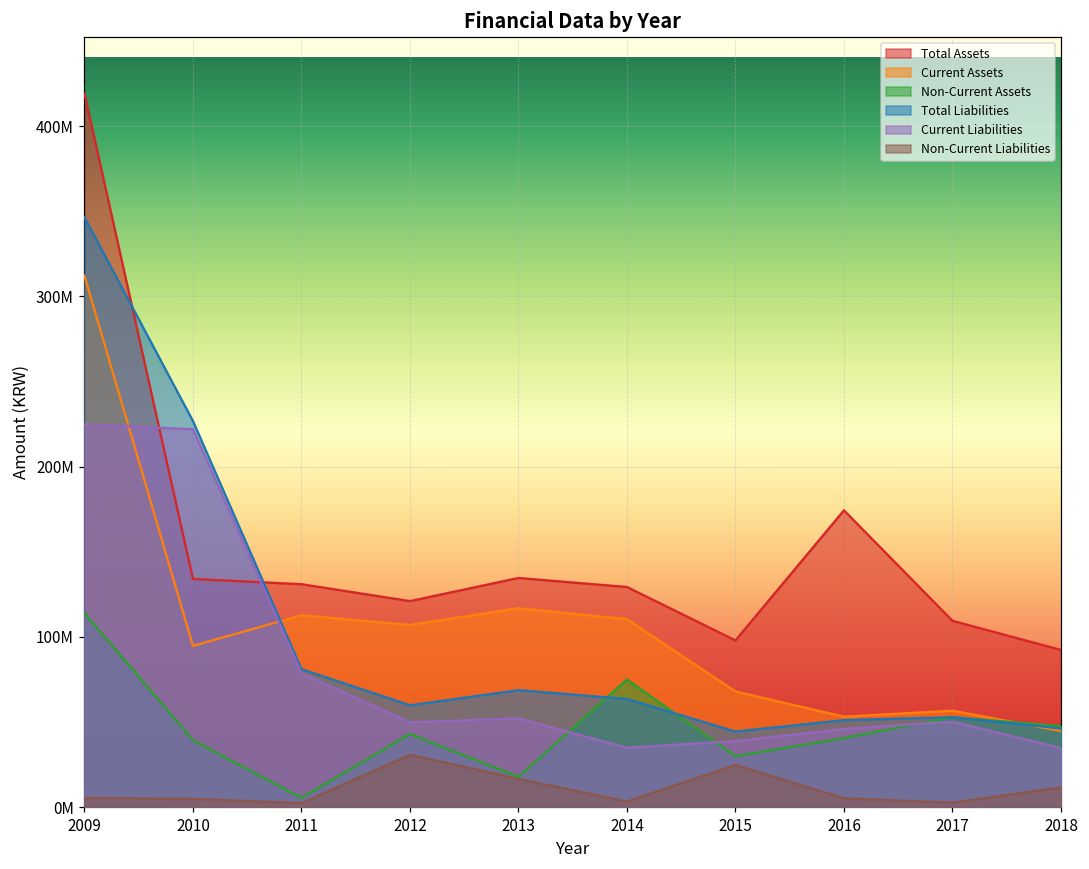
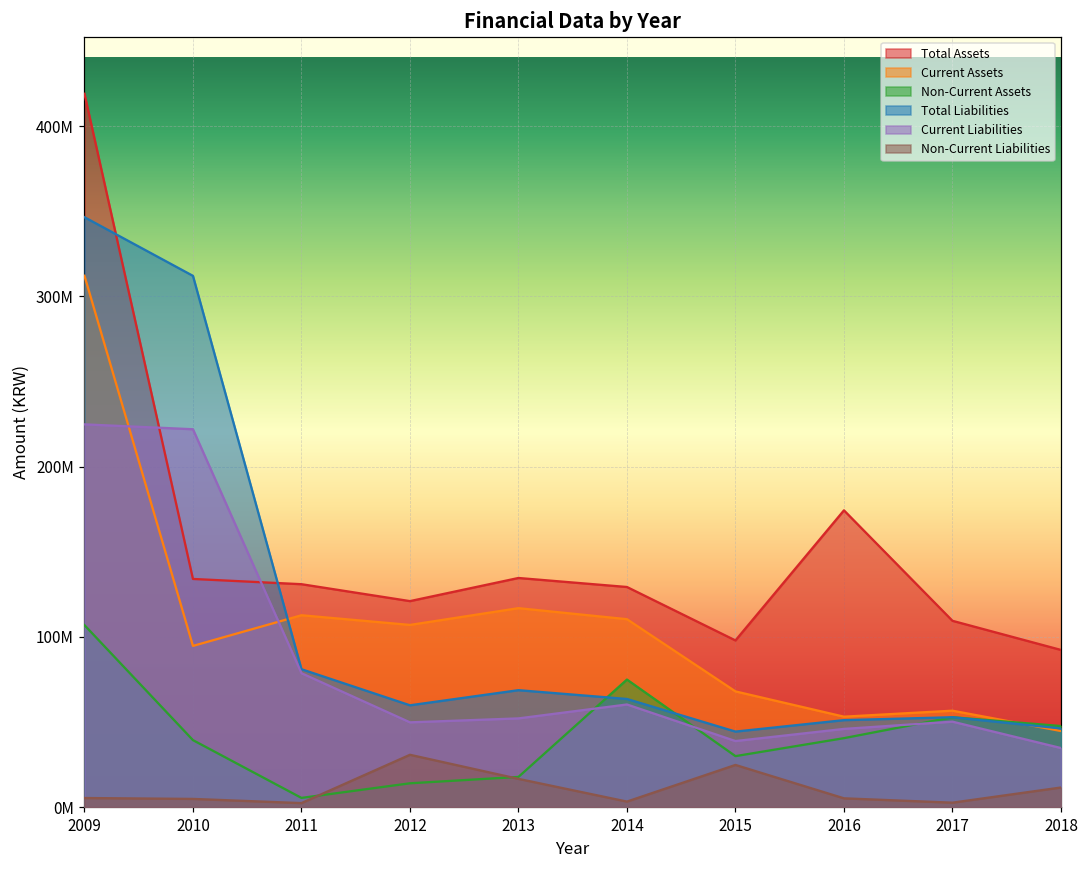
Non-Current Assets, 2009: 114000000 -> 107000000
Total Liabilities, 2010: 227000000 -> 312000000
Non-Current Assets, 2012: 43000000 -> 14000000
Current Liabilities, 2014: 35000000 -> 60000000
